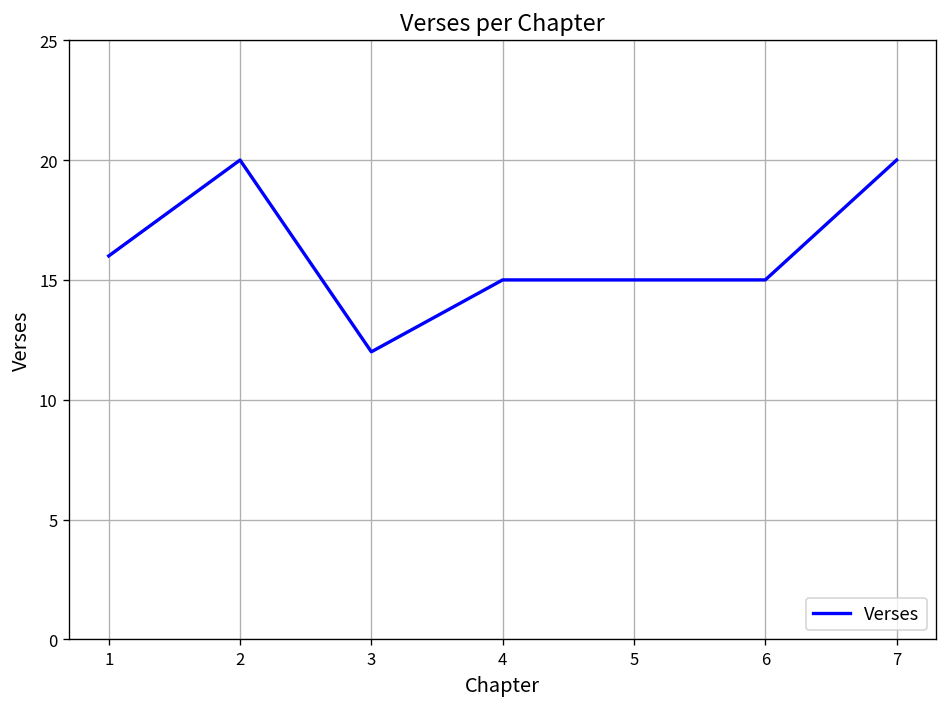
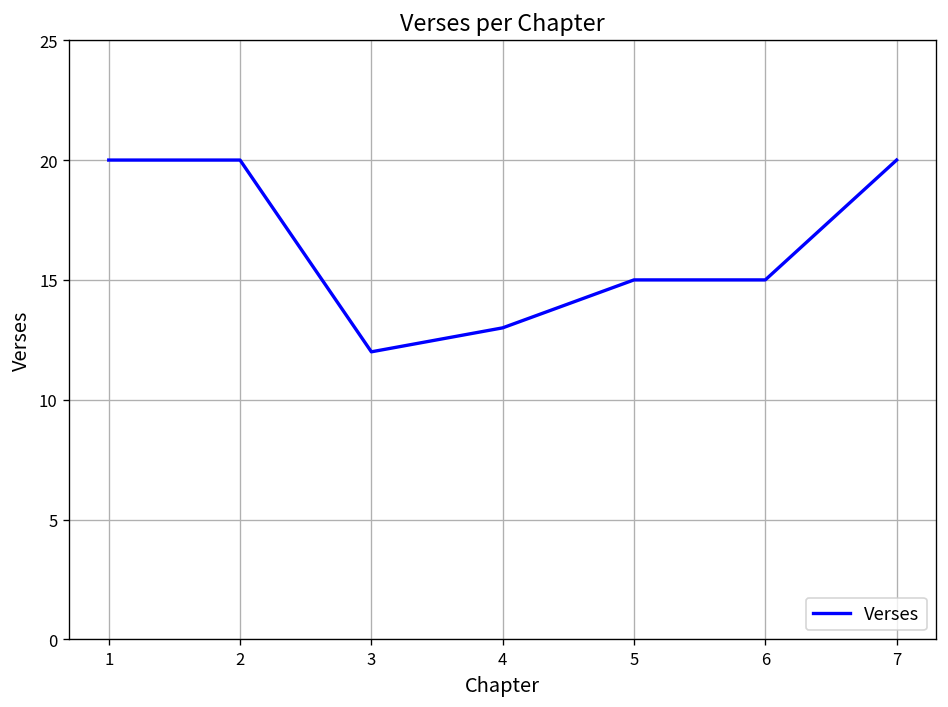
1: 16 -> 20
4: 15 -> 13
